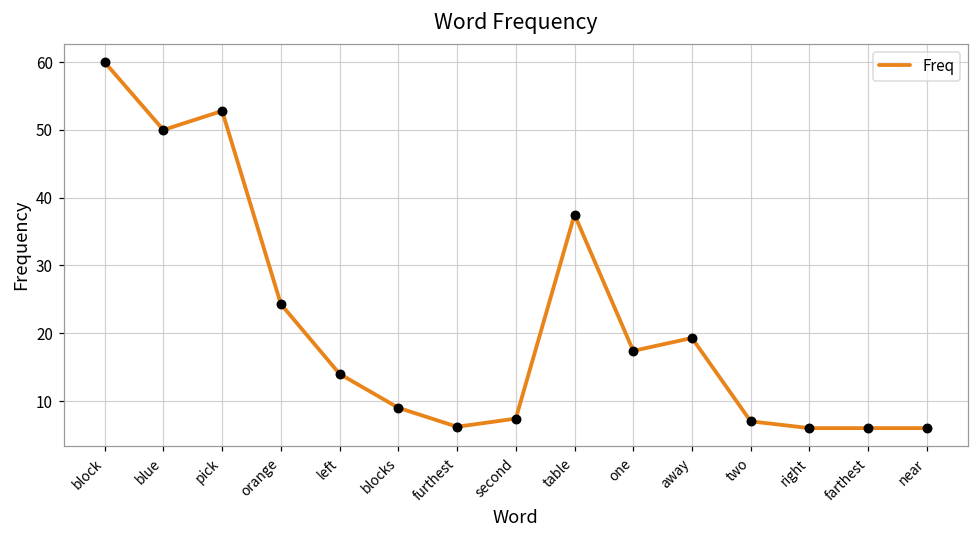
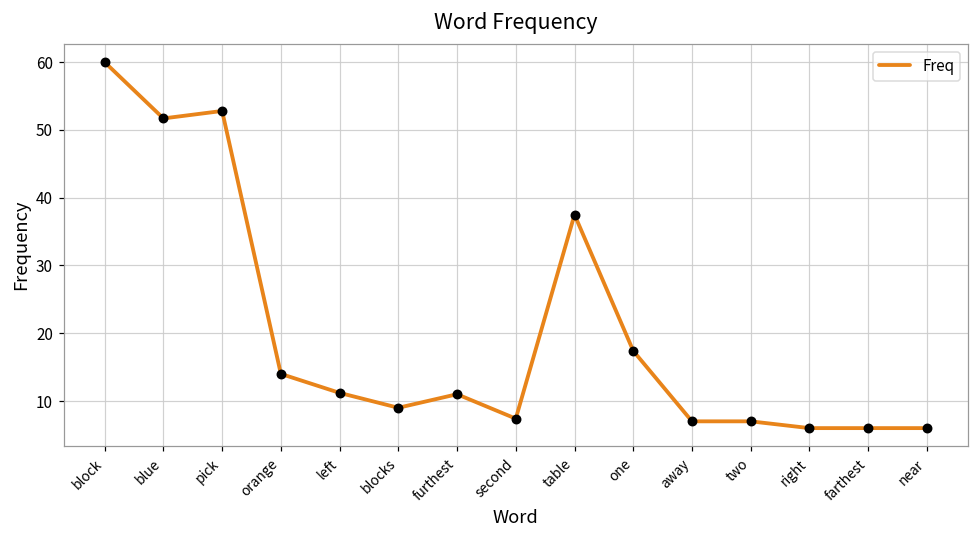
blue: 50 -> 52
orange: 24 -> 14
left: 14 -> 11
furthest: 6 -> 11
away: 19 -> 7
